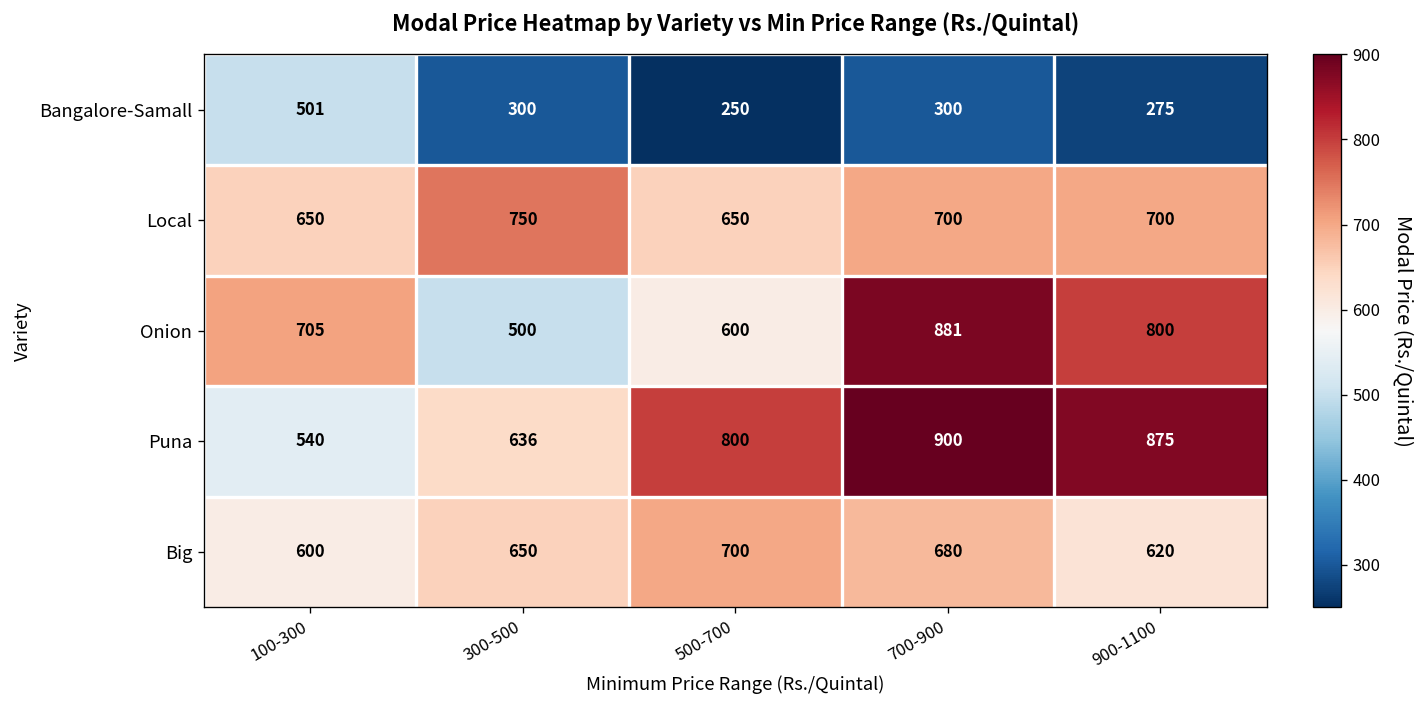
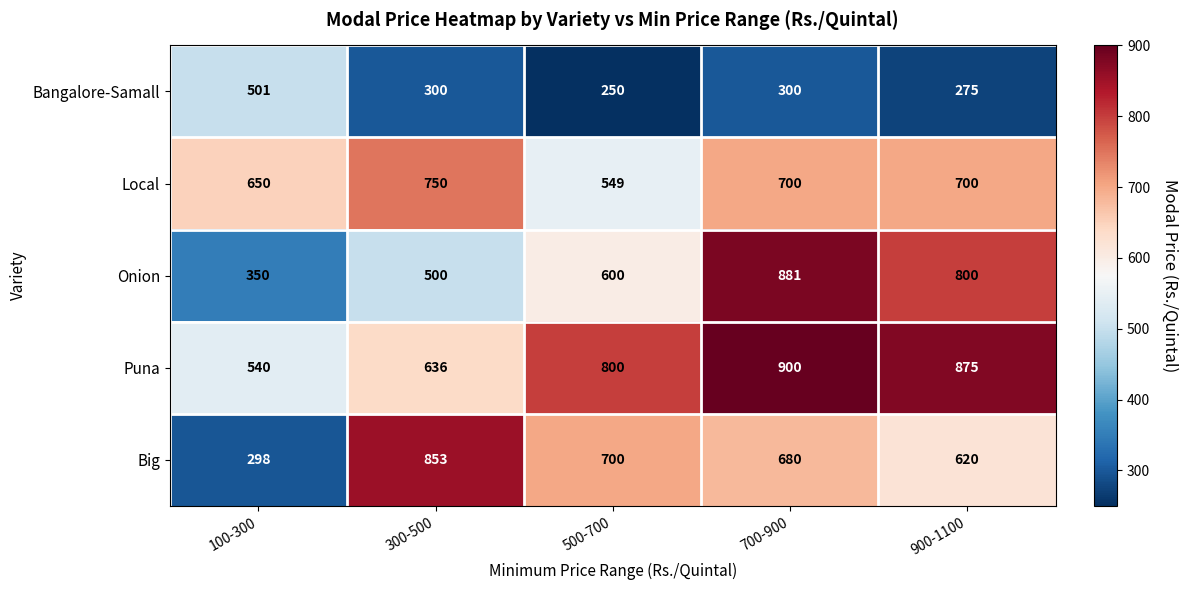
Local, 500-700: 650 -> 549
Onion, 100-300: 705 -> 350
Big, 100-300: 600 -> 298
Big, 300-500: 650 -> 853
